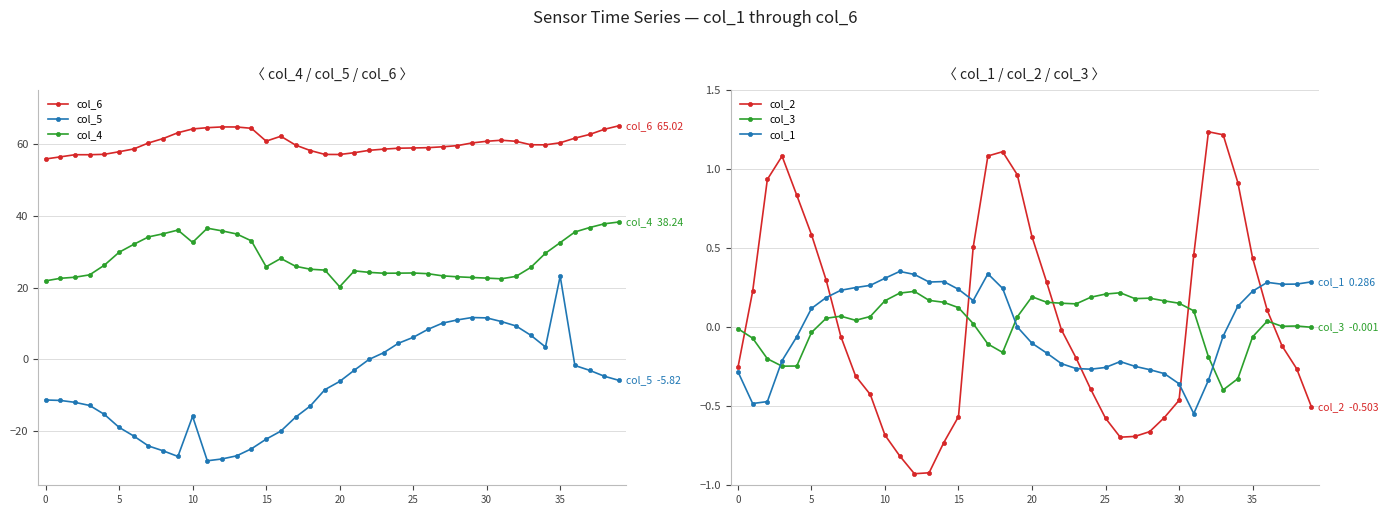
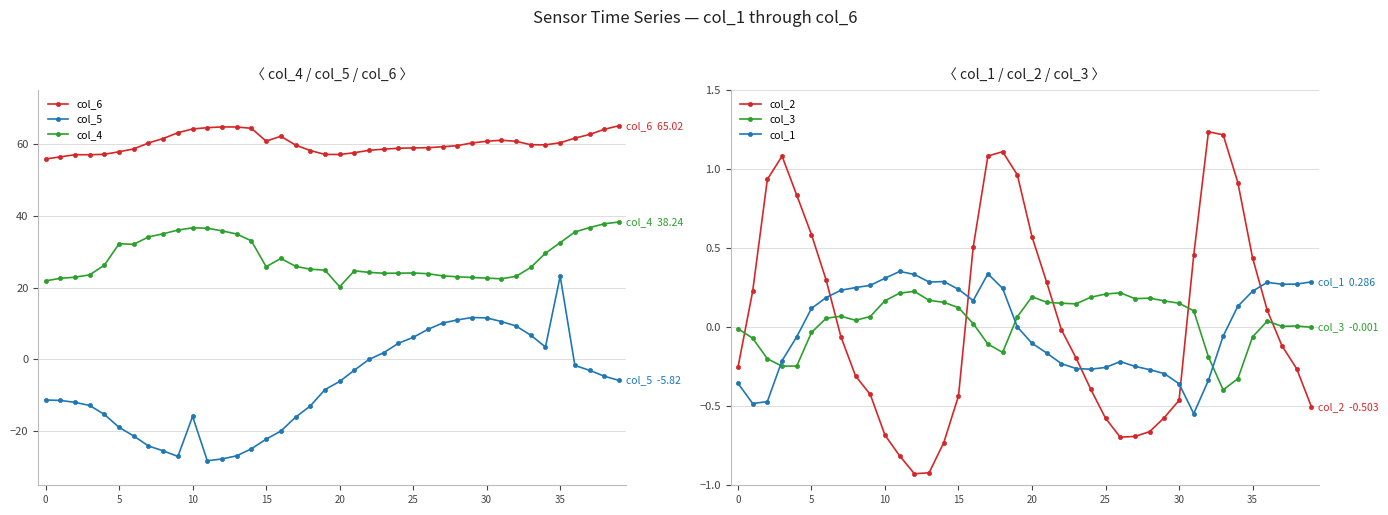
〈 col_4 / col_5 / col_6 〉, col_4, 5: 30 -> 32
〈 col_4 / col_5 / col_6 〉, col_4, 10: 33 -> 37
〈 col_1 / col_2 / col_3 〉, col_1, 0: -0.28 -> -0.36
〈 col_1 / col_2 / col_3 〉, col_2, 15: -0.57 -> -0.44
